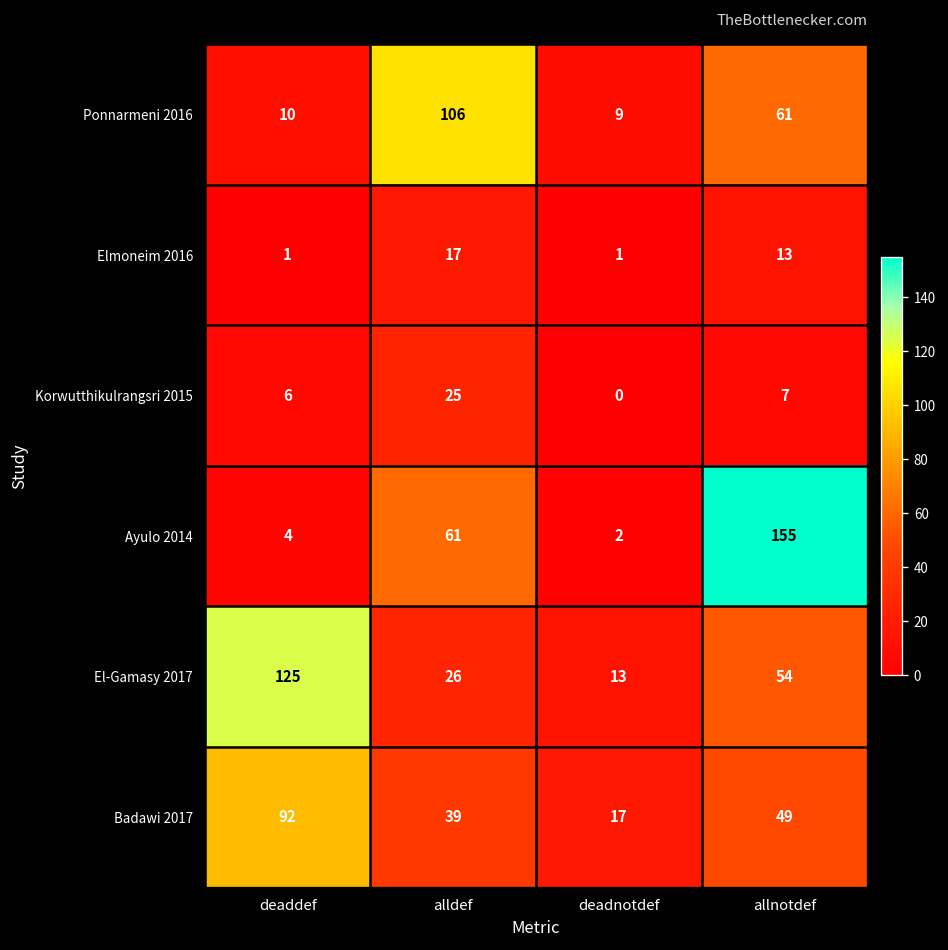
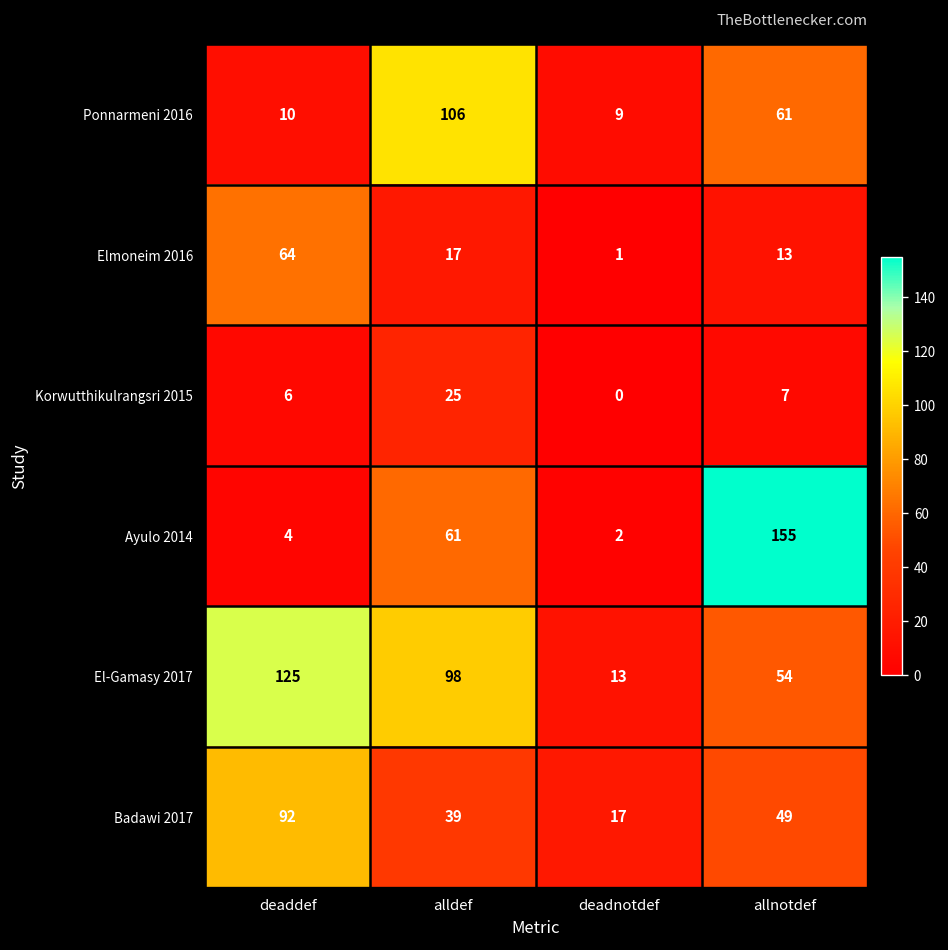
Elmoneim 2016, deaddef: 1 -> 64
El-Gamasy 2017, alldef: 26 -> 98
